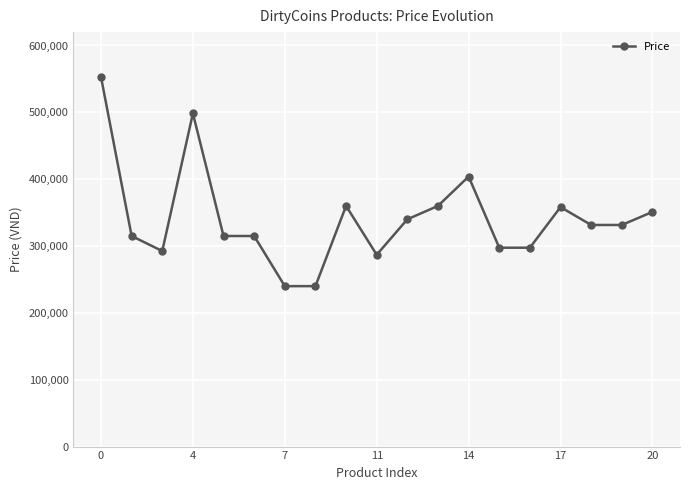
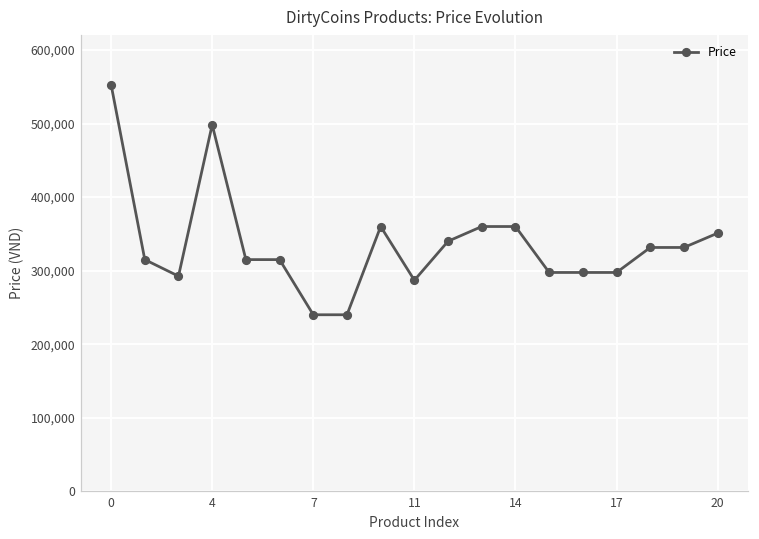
14: 400,000 -> 360,000
17: 360,000 -> 300,000
